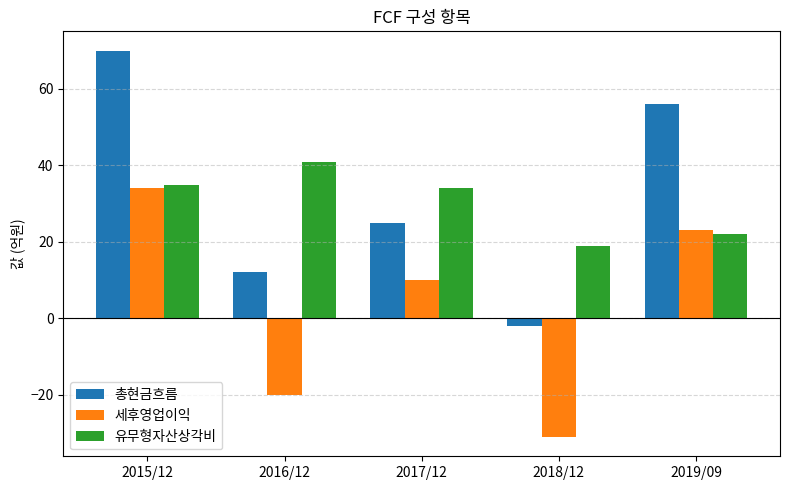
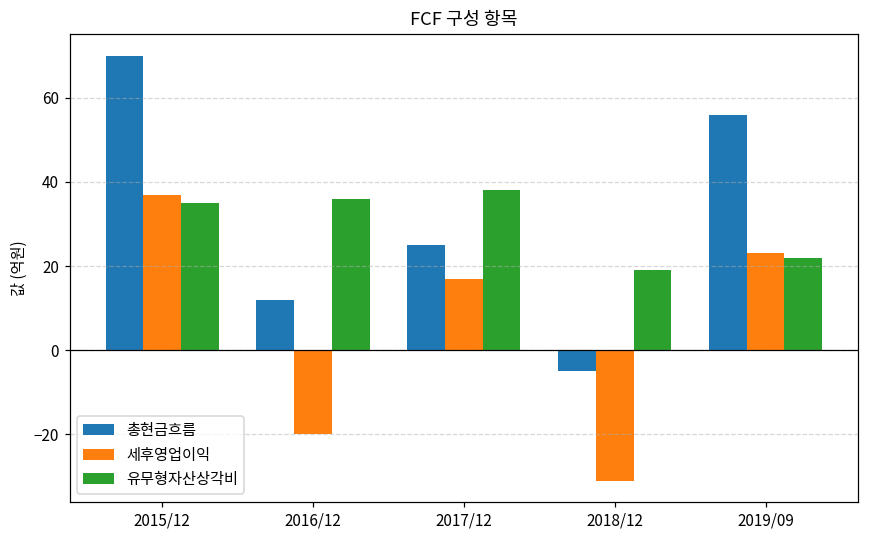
세후영업이익, 2015/12: 34 -> 37
유무형자산상각비, 2016/12: 41 -> 36
세후영업이익, 2017/12: 10 -> 17
유무형자산상각비, 2017/12: 34 -> 38
총현금흐름, 2018/12: -2 -> -5
